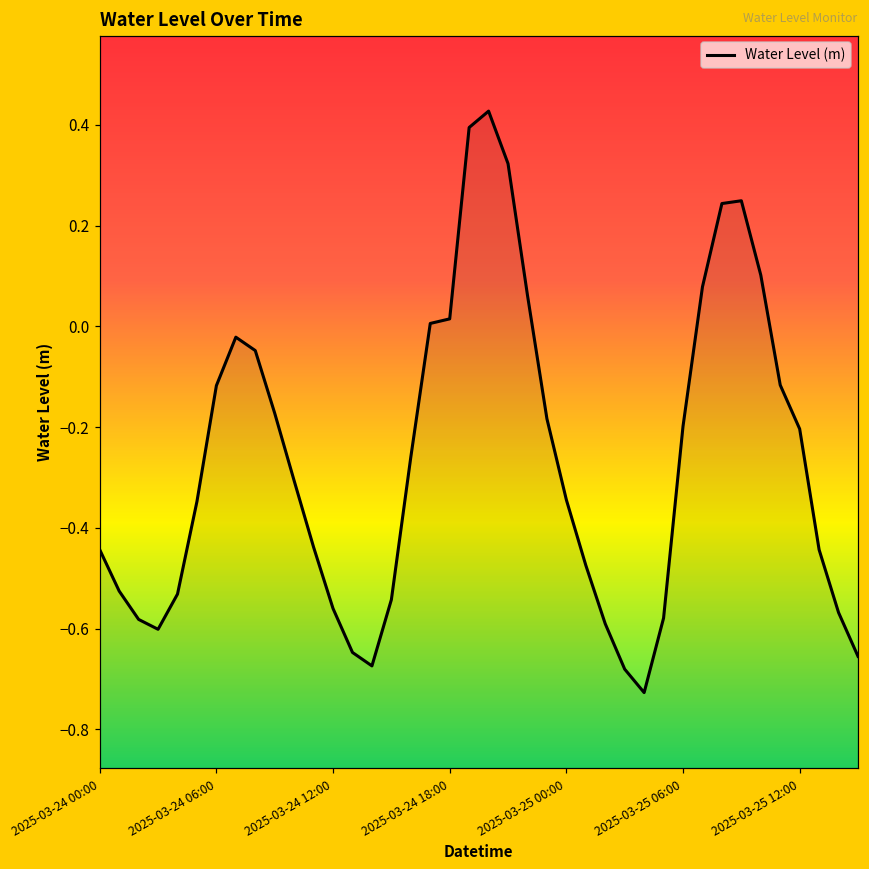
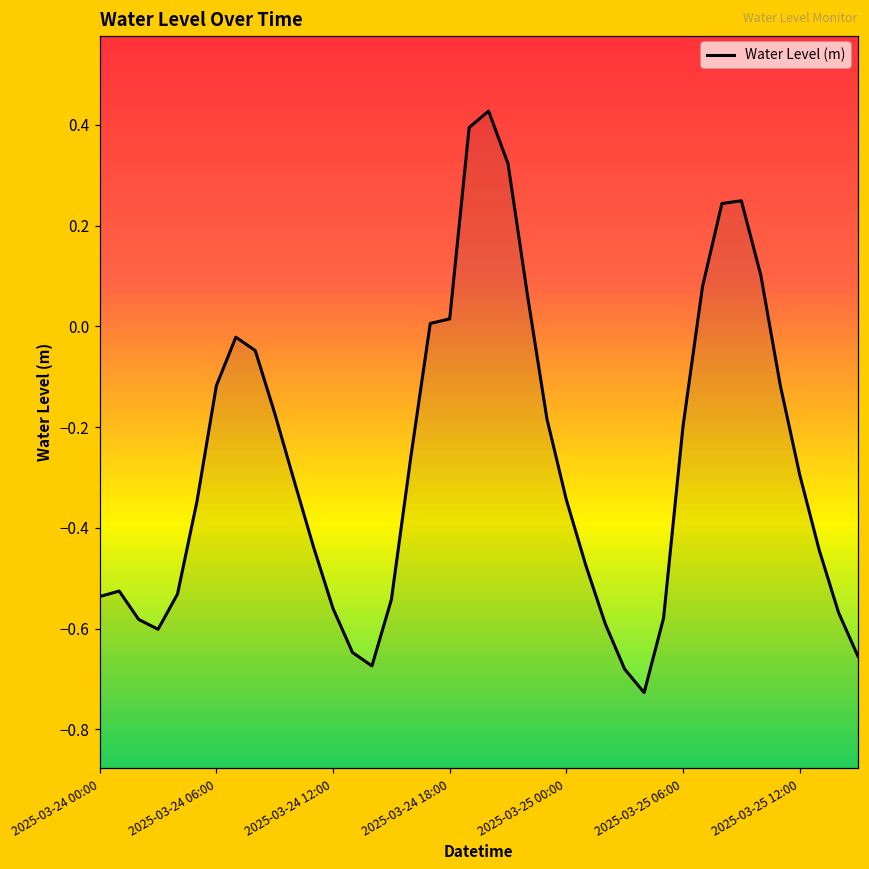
2025-03-24 00:00: -0.44 -> -0.54
2025-03-25 12:00: -0.20 -> -0.29
